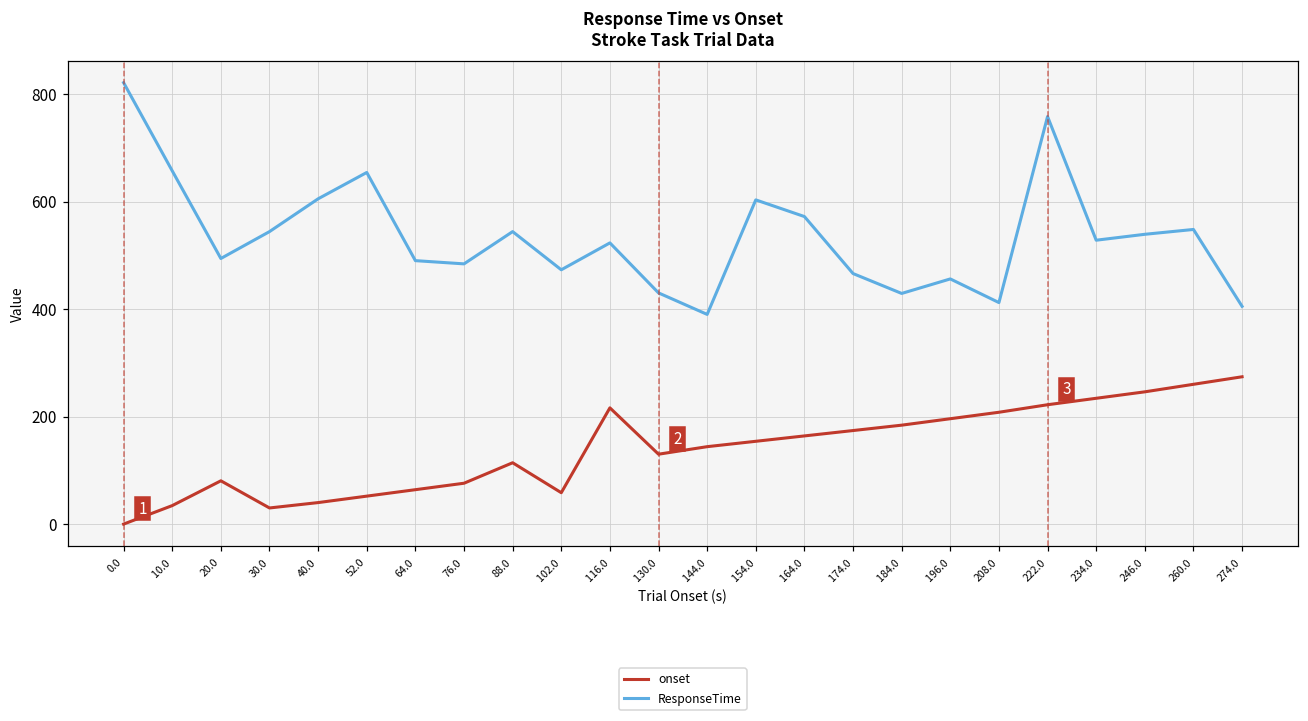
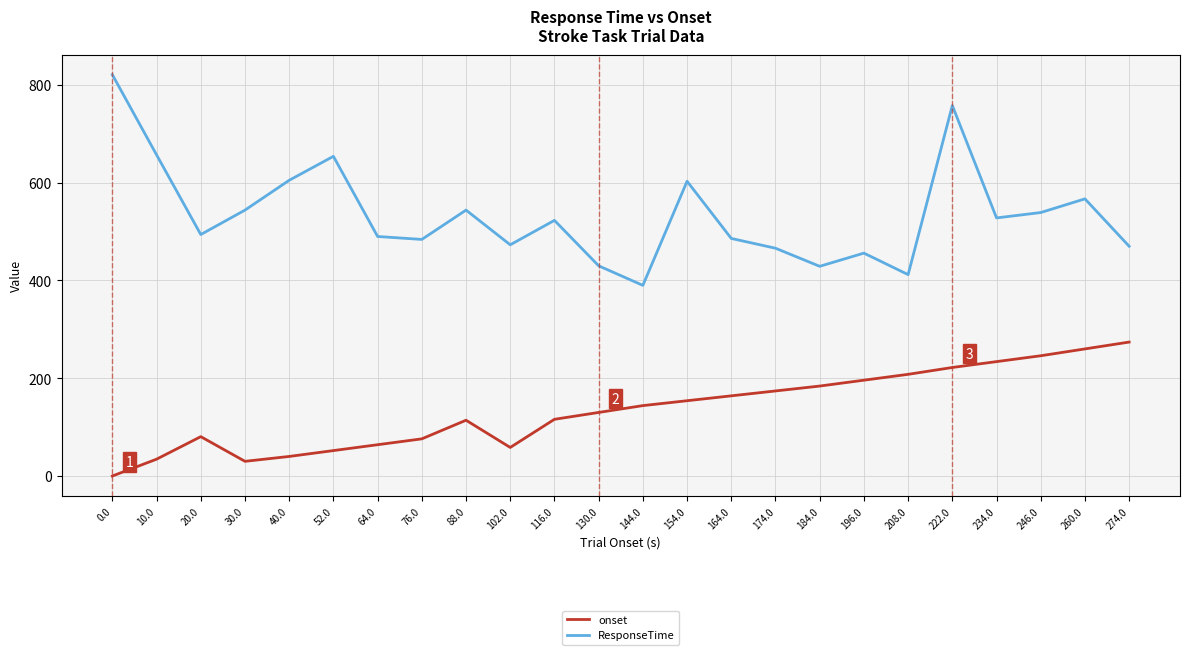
onset, 116.0: 220 -> 120
ResponseTime, 164.0: 570 -> 490
ResponseTime, 260.0: 550 -> 570
ResponseTime, 274.0: 410 -> 470
